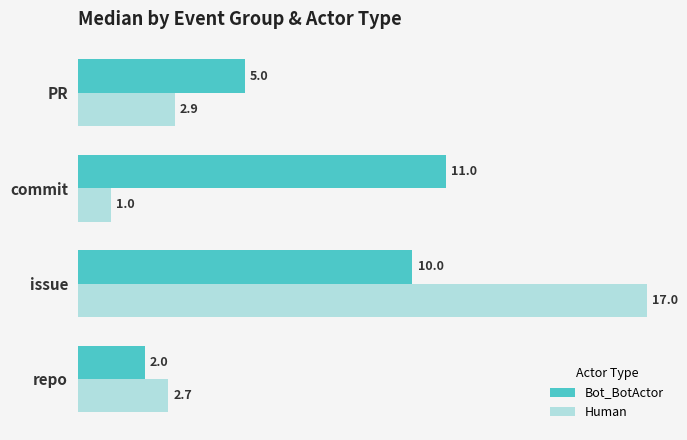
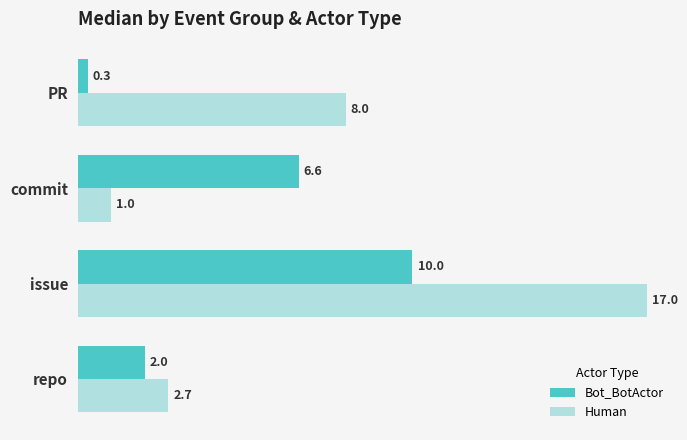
Bot_BotActor, PR: 5.0 -> 0.3
Human, PR: 2.9 -> 8.0
Bot_BotActor, commit: 11.0 -> 6.6
